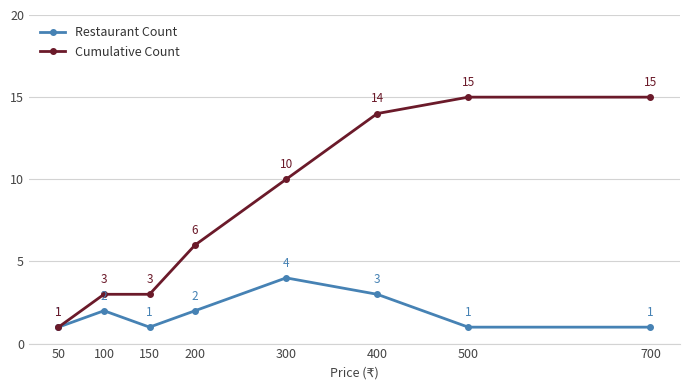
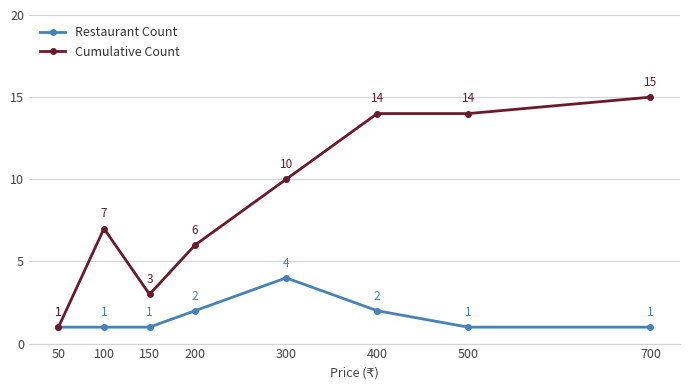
Restaurant Count, 100: 2 -> 1
Cumulative Count, 100: 3 -> 7
Restaurant Count, 400: 3 -> 2
Cumulative Count, 500: 15 -> 14
